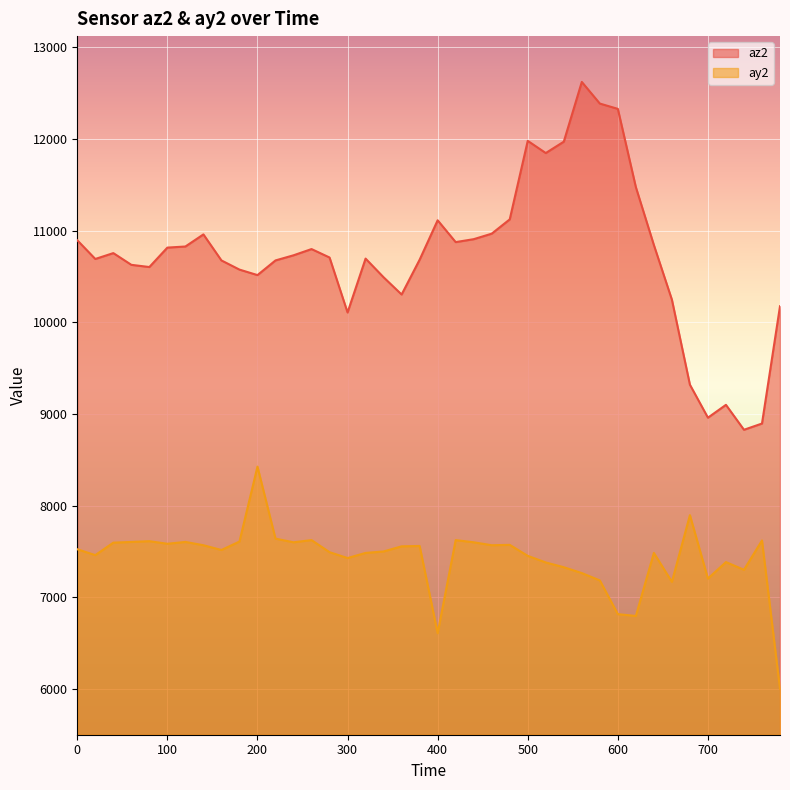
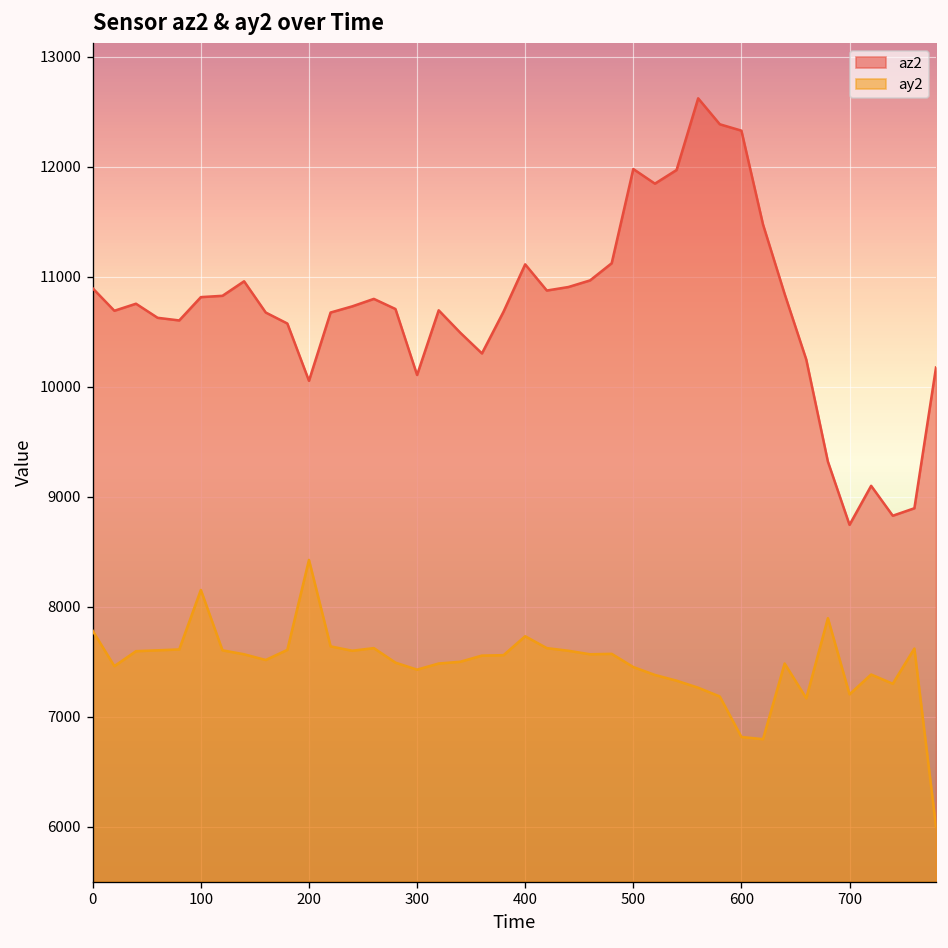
ay2, 0: 7500 -> 7800
ay2, 100: 7600 -> 8200
az2, 200: 10500 -> 10100
ay2, 400: 6600 -> 7700
az2, 700: 9000 -> 8700
